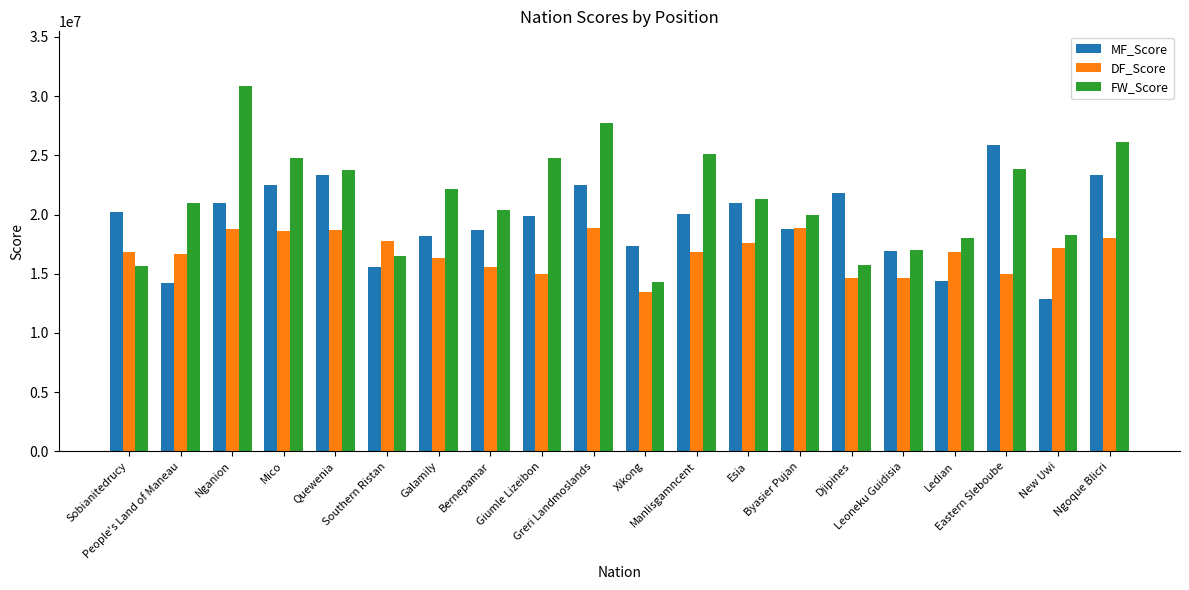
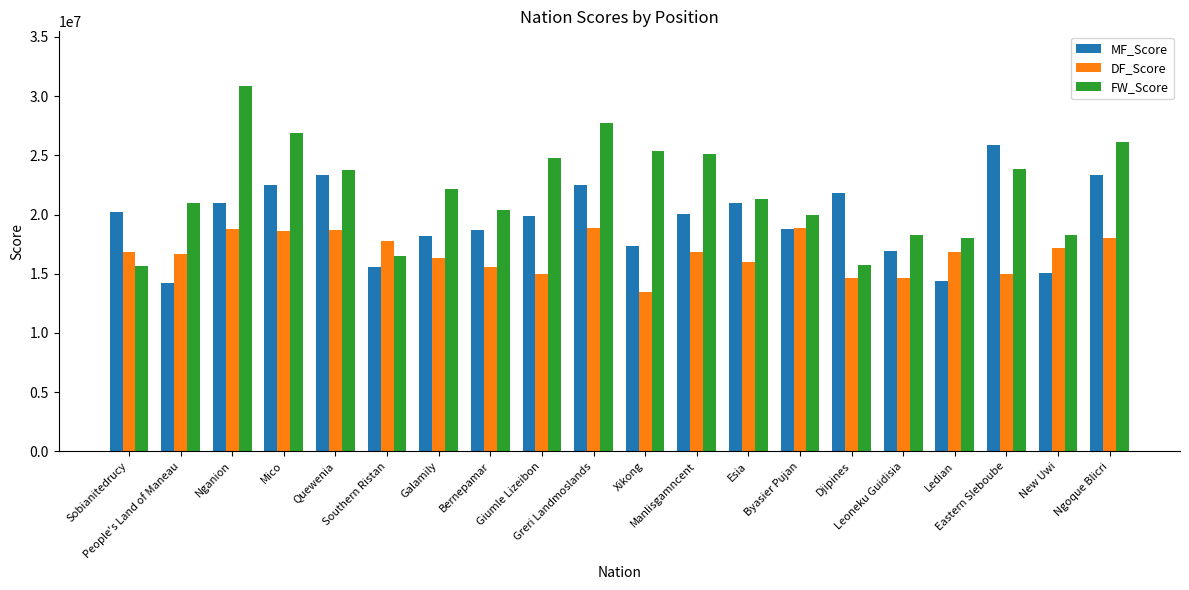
FW_Score, Mico: 24800000 -> 26900000
FW_Score, Xikong: 14300000 -> 25300000
DF_Score, Esia: 17600000 -> 16000000
FW_Score, Leoneku Guidisia: 17000000 -> 18300000
MF_Score, New Uwi: 12800000 -> 15000000
